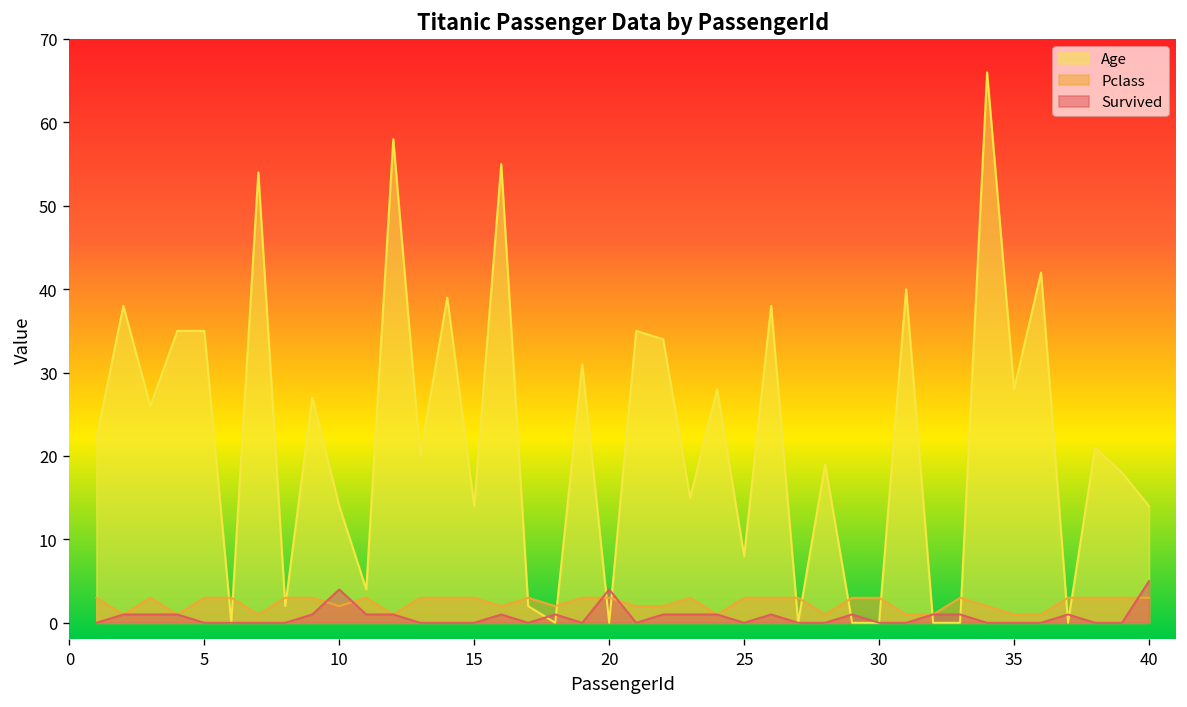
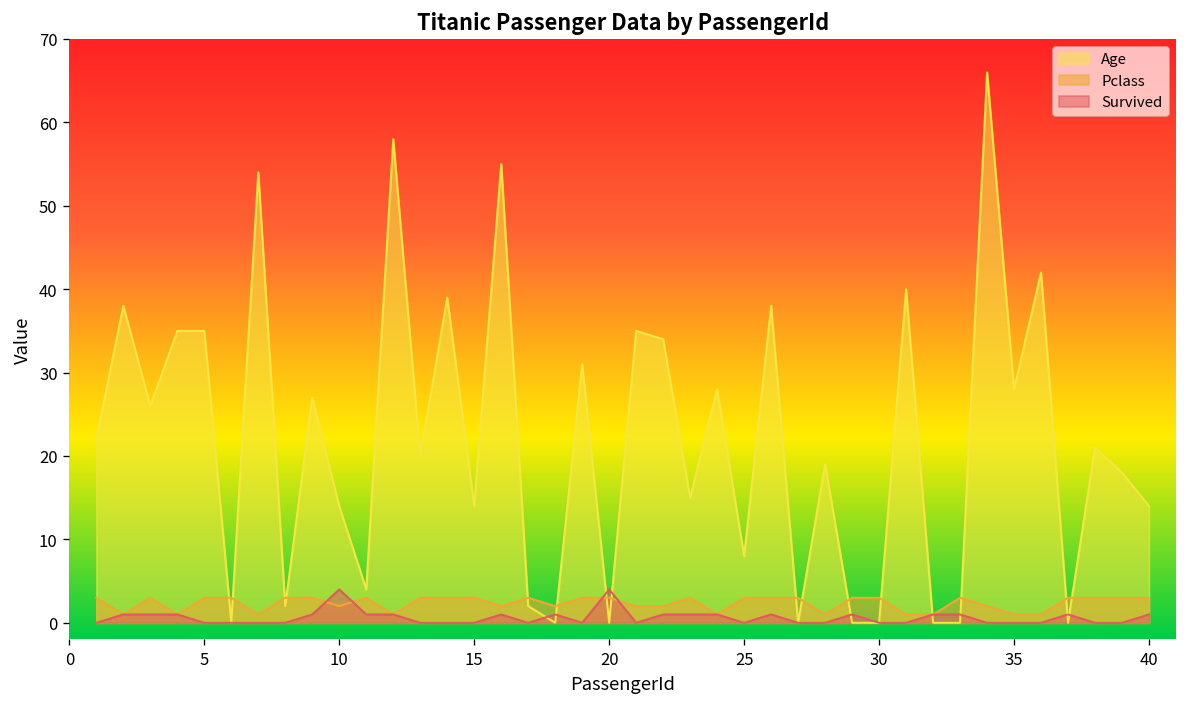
Survived, 40: 5 -> 1
